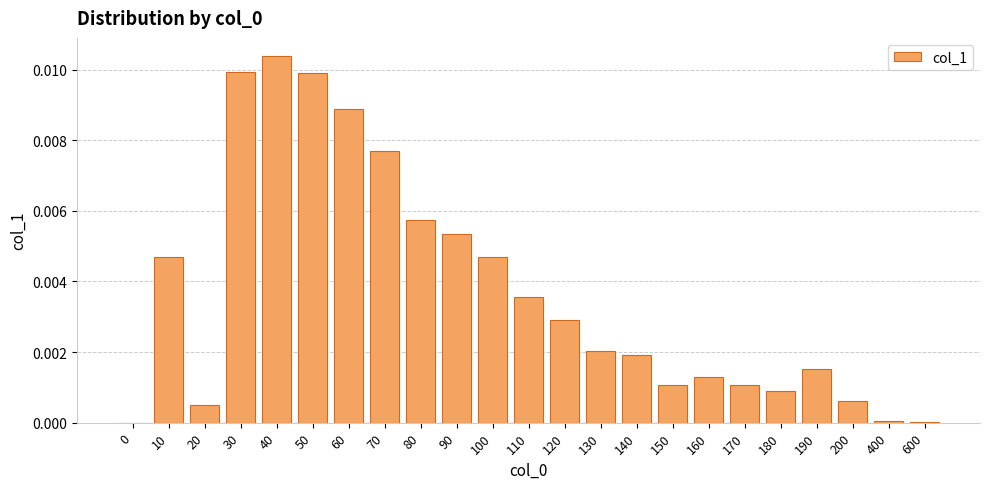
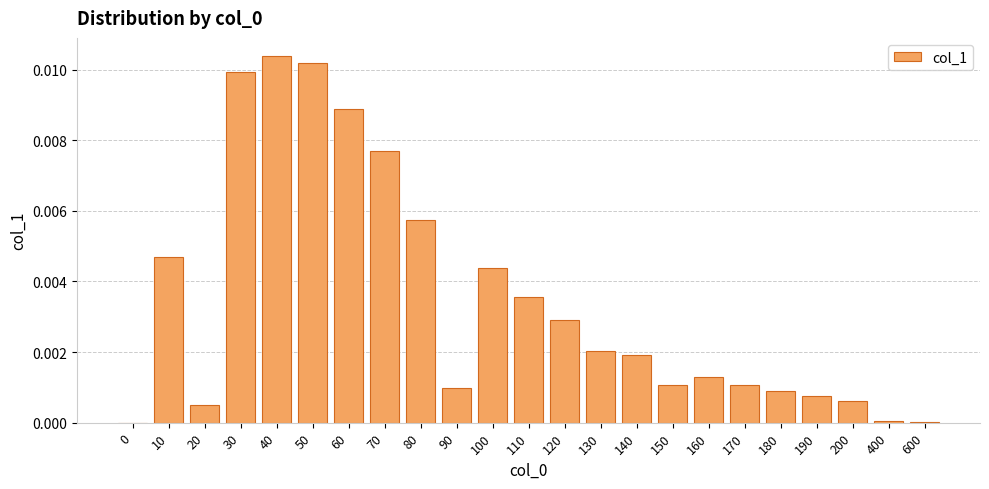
50: 0.0099 -> 0.0102
90: 0.0054 -> 0.0010
100: 0.0047 -> 0.0044
190: 0.0015 -> 0.0007
